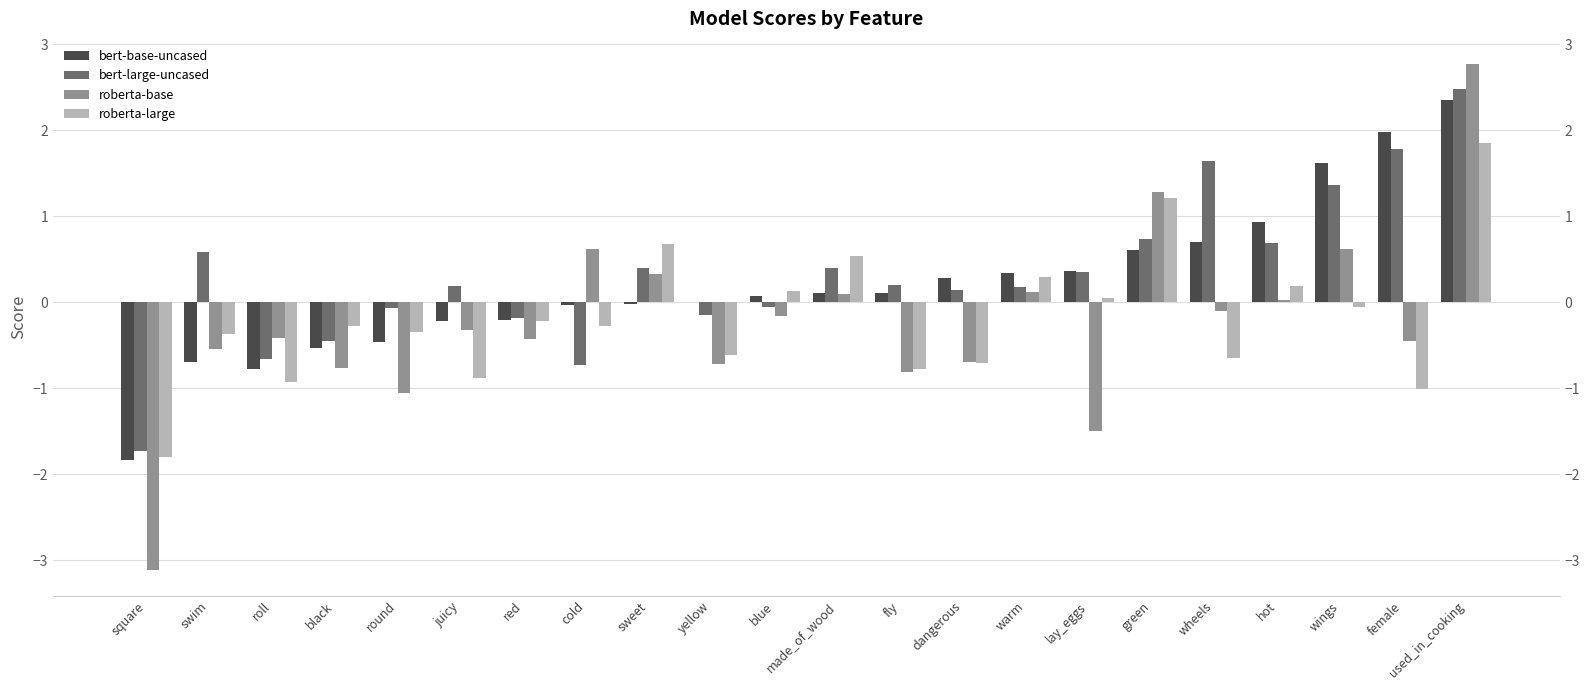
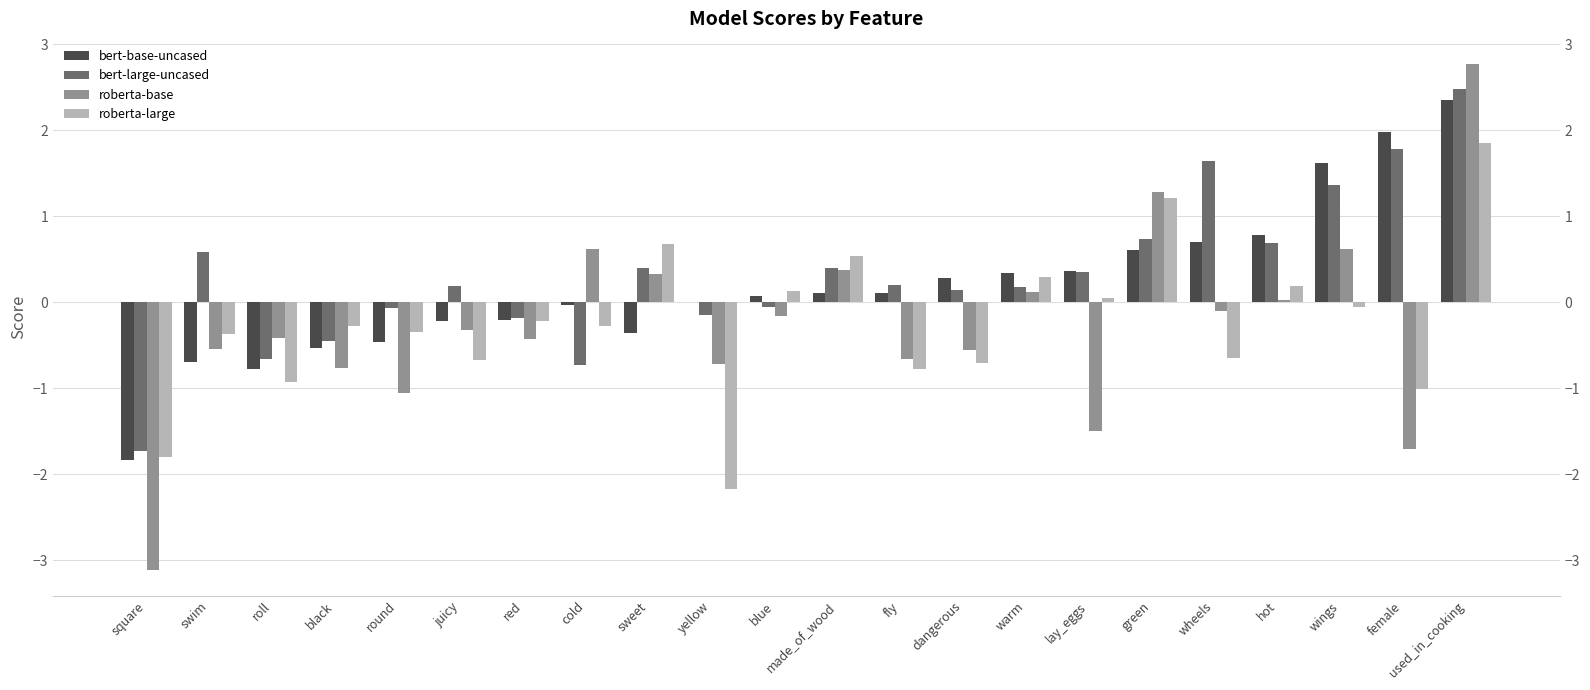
roberta-large, juicy: -0.9 -> -0.7
bert-base-uncased, sweet: 0.0 -> -0.4
roberta-large, yellow: -0.6 -> -2.2
roberta-base, made_of_wood: 0.1 -> 0.4
roberta-base, fly: -0.8 -> -0.7
roberta-base, dangerous: -0.7 -> -0.6
bert-base-uncased, hot: 0.9 -> 0.8
roberta-base, female: -0.5 -> -1.7
